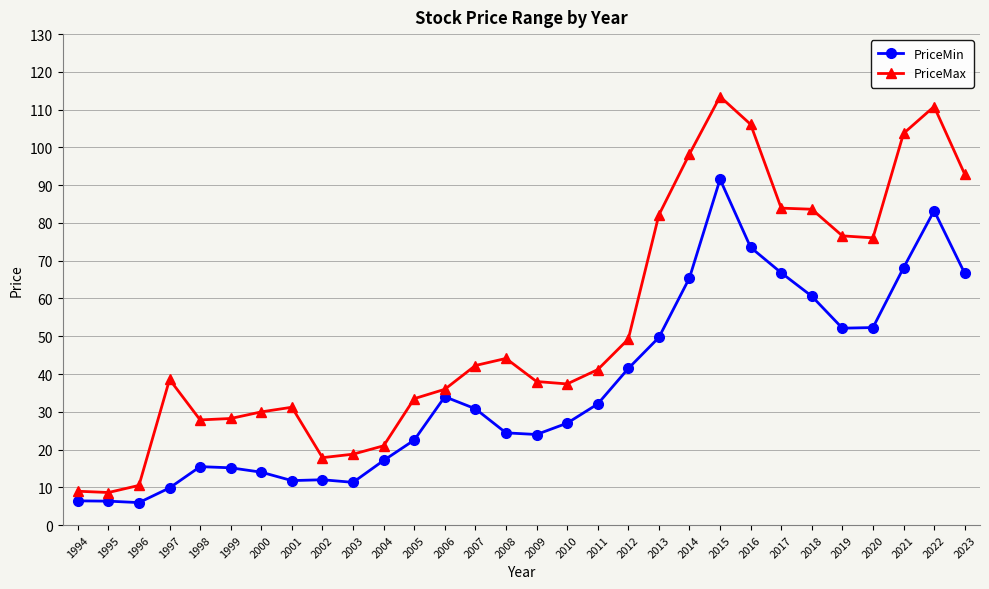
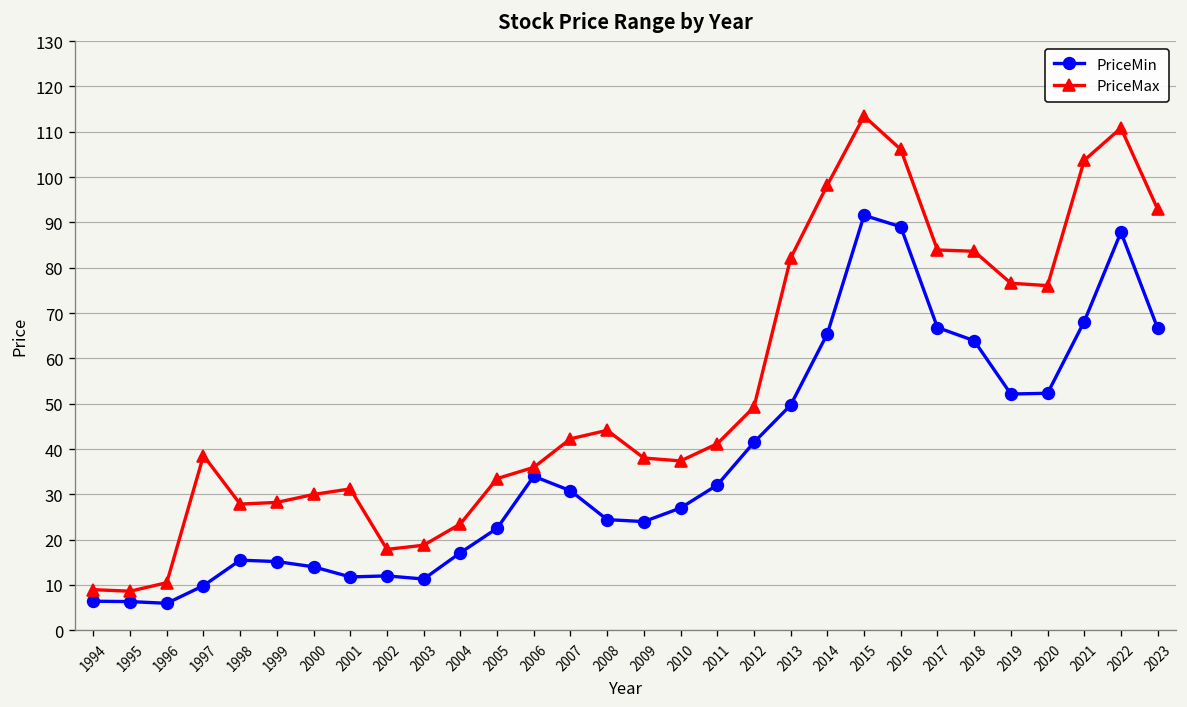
PriceMax, 2004: 21 -> 23
PriceMin, 2016: 74 -> 89
PriceMin, 2018: 61 -> 64
PriceMin, 2022: 83 -> 88
